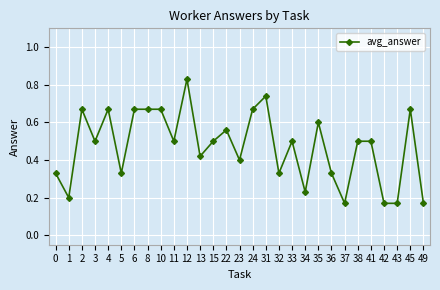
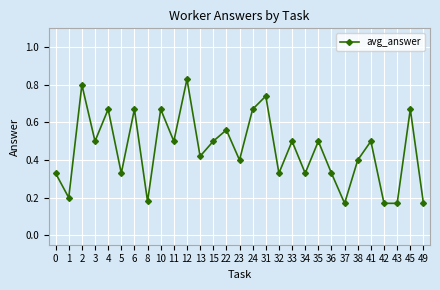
2: 0.67 -> 0.80
8: 0.67 -> 0.18
34: 0.23 -> 0.33
35: 0.6 -> 0.5
38: 0.5 -> 0.4
